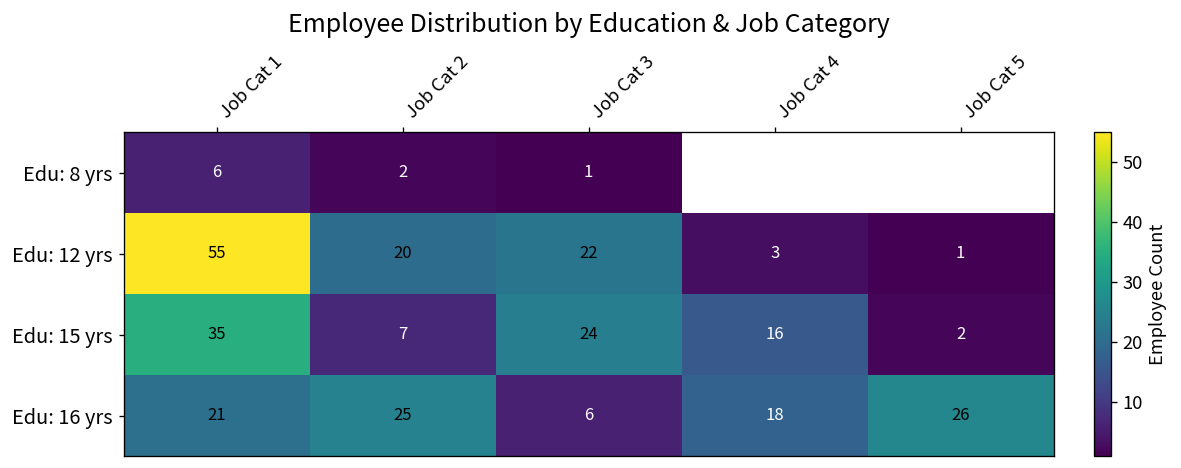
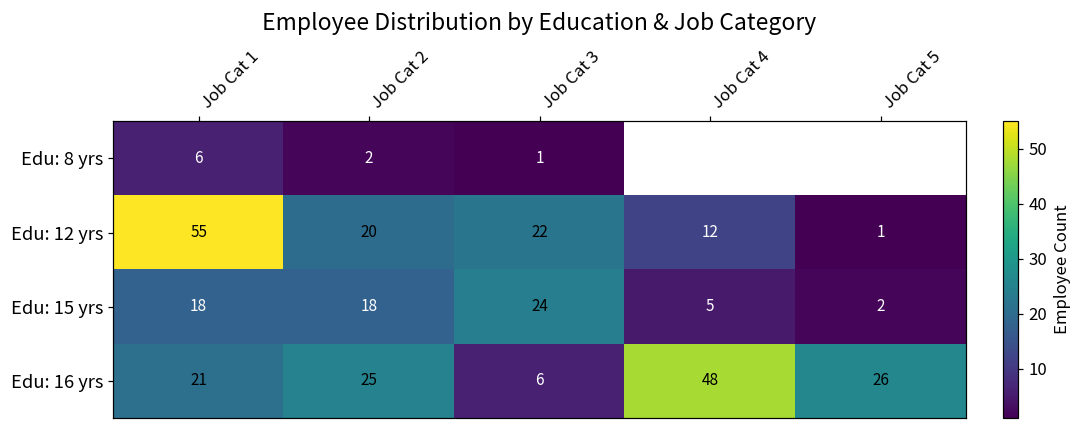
Edu: 12 yrs, Job Cat 4: 3 -> 12
Edu: 15 yrs, Job Cat 1: 35 -> 18
Edu: 15 yrs, Job Cat 2: 7 -> 18
Edu: 15 yrs, Job Cat 4: 16 -> 5
Edu: 16 yrs, Job Cat 4: 18 -> 48
